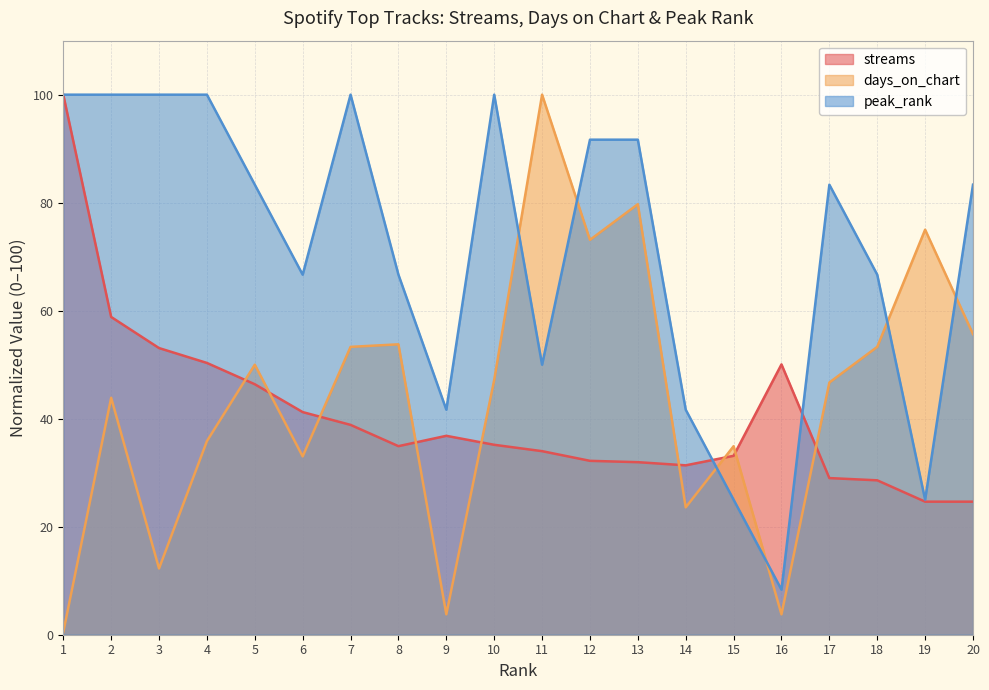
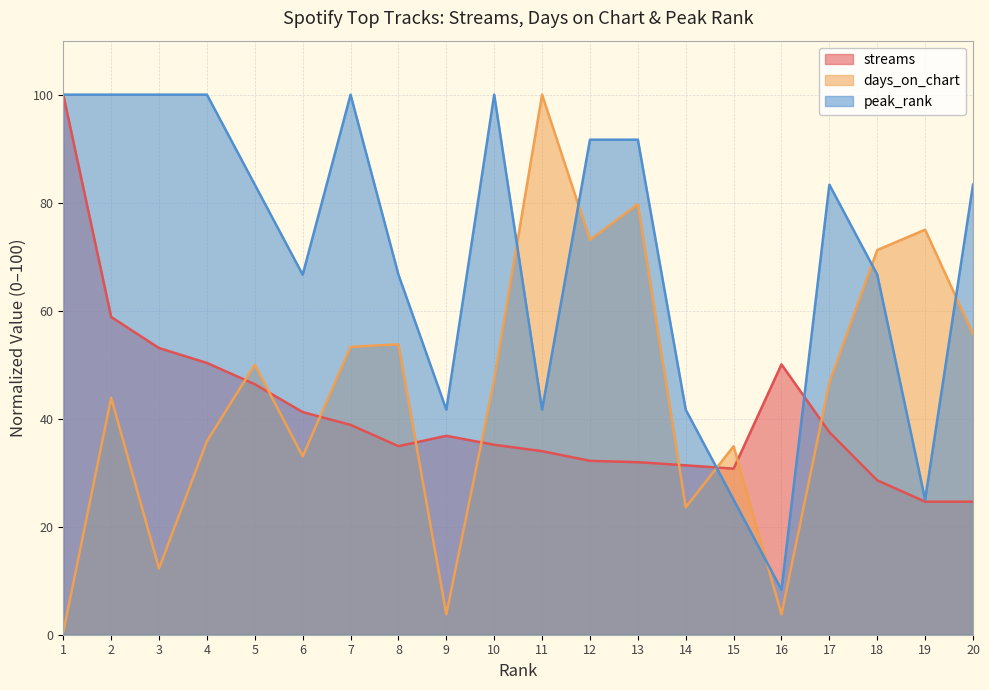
peak_rank, 11: 50 -> 42
streams, 15: 33 -> 31
streams, 17: 29 -> 38
days_on_chart, 18: 53 -> 71
